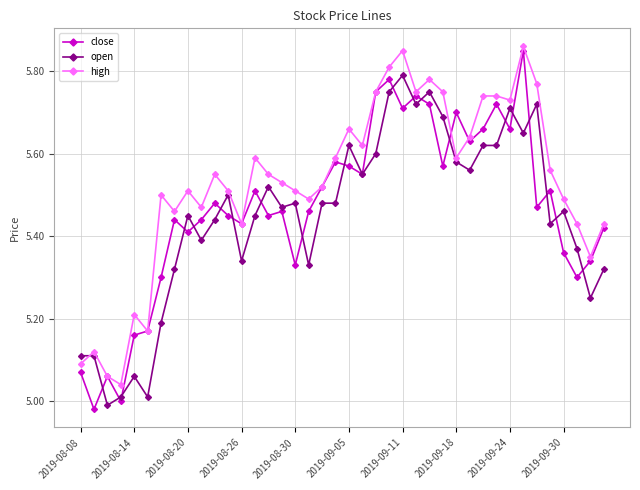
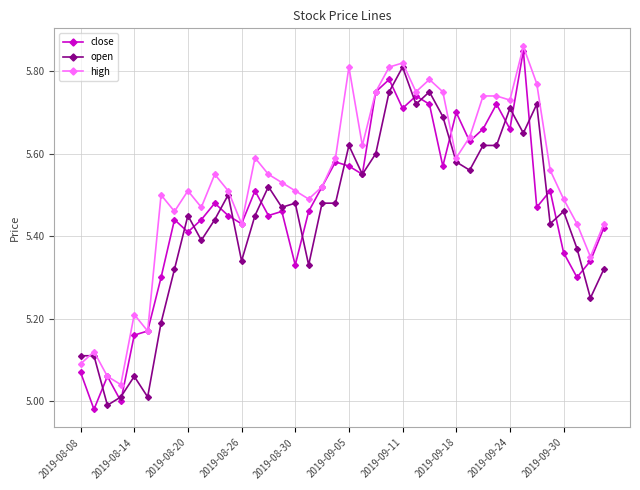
high, 2019-09-05: 5.66 -> 5.81
open, 2019-09-11: 5.79 -> 5.81
high, 2019-09-11: 5.85 -> 5.82
